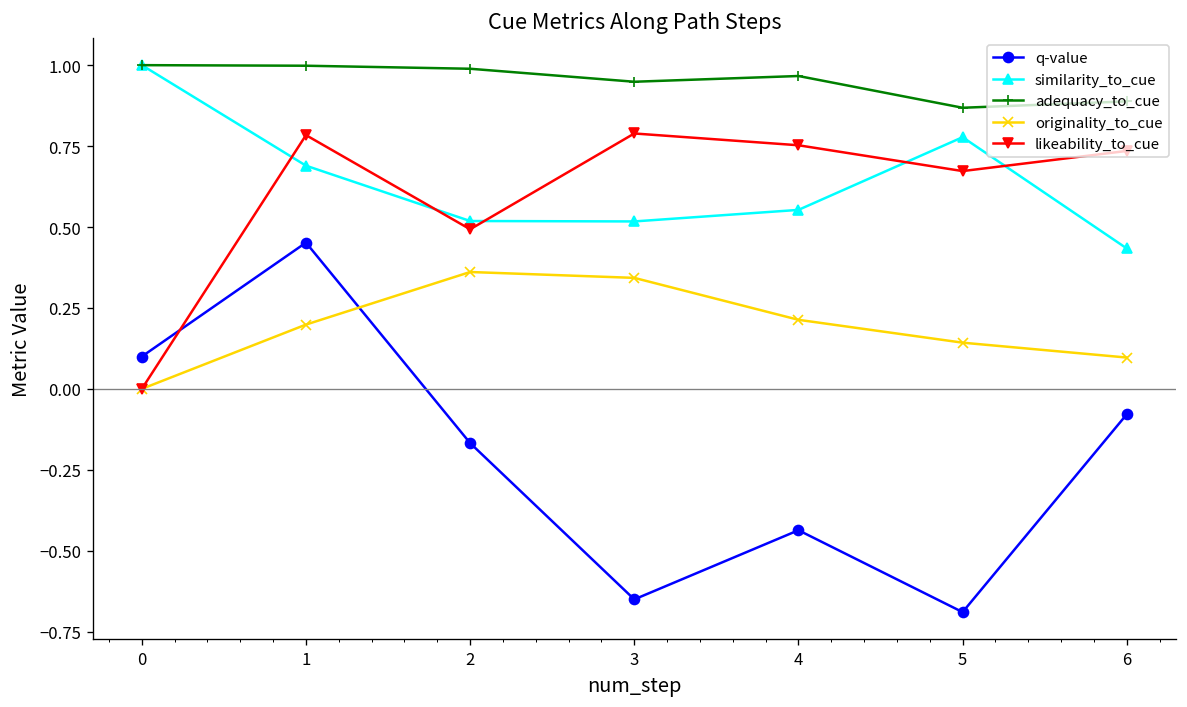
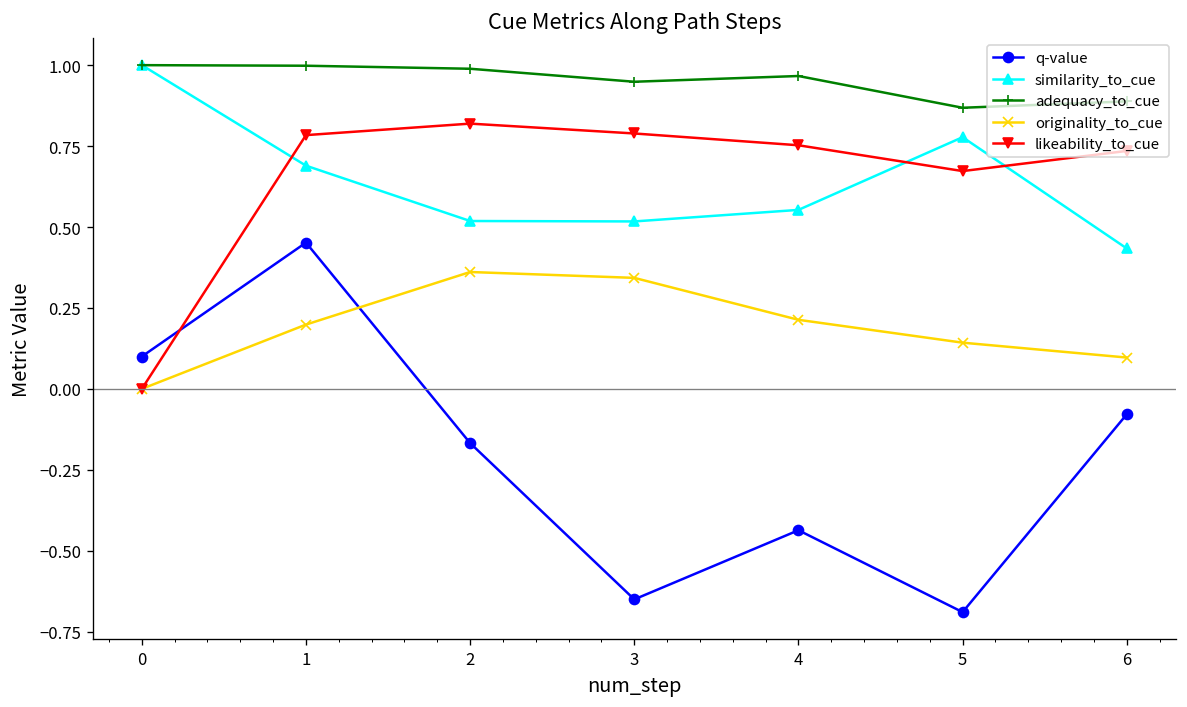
likeability_to_cue, 2: 0.49 -> 0.82
